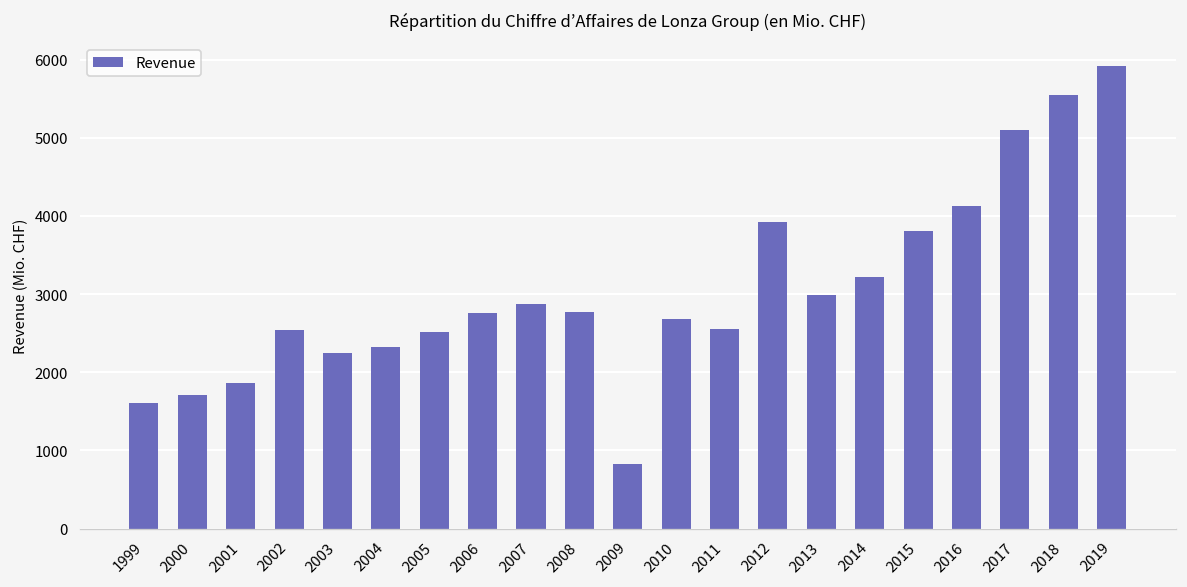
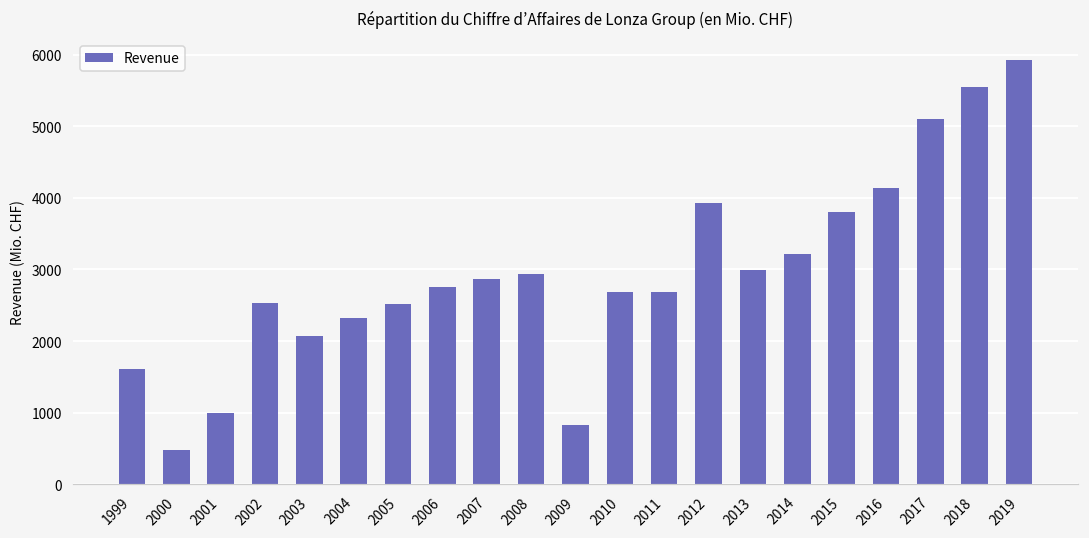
2000: 1700 -> 500
2001: 1900 -> 1000
2003: 2200 -> 2100
2008: 2800 -> 2900
2011: 2600 -> 2700
